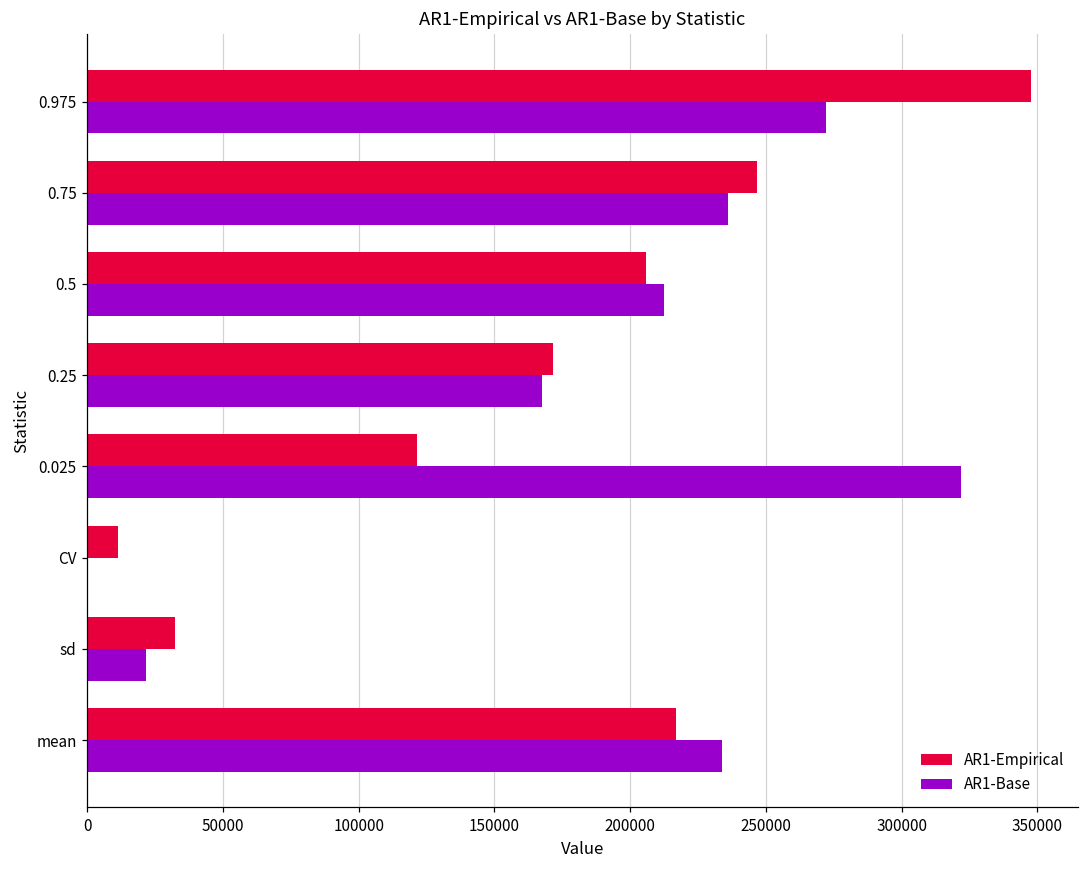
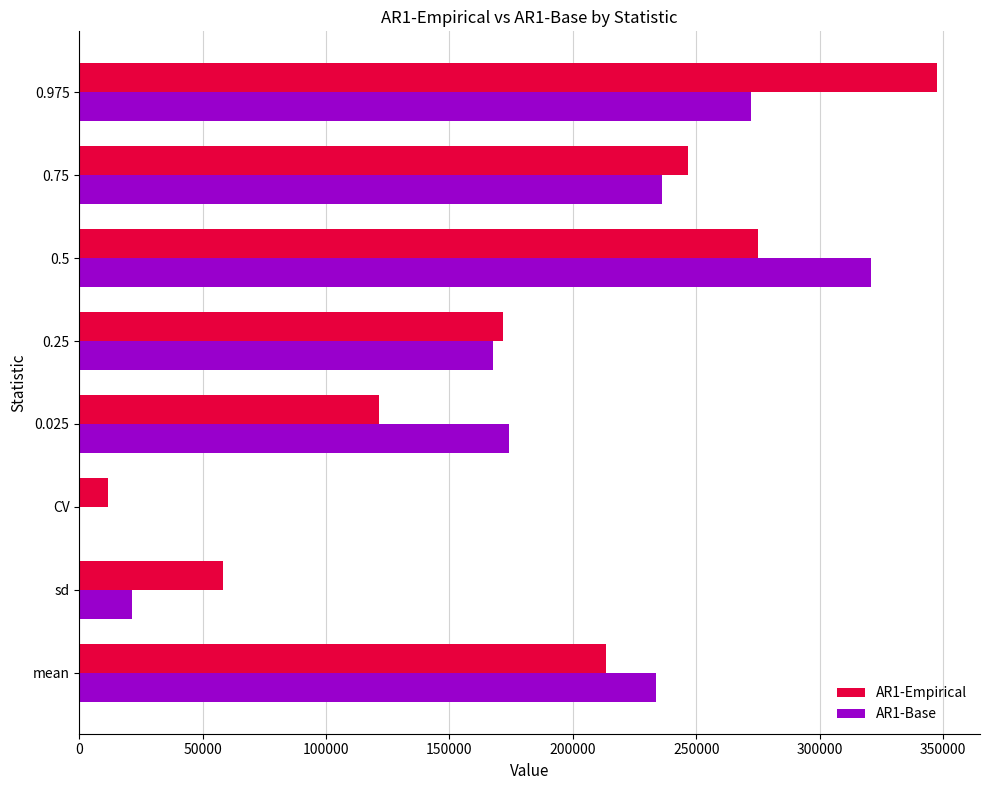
AR1-Empirical, 0.5: 206000 -> 275000
AR1-Base, 0.5: 212000 -> 321000
AR1-Base, 0.025: 322000 -> 174000
AR1-Empirical, sd: 32000 -> 58000
AR1-Empirical, mean: 217000 -> 213000
